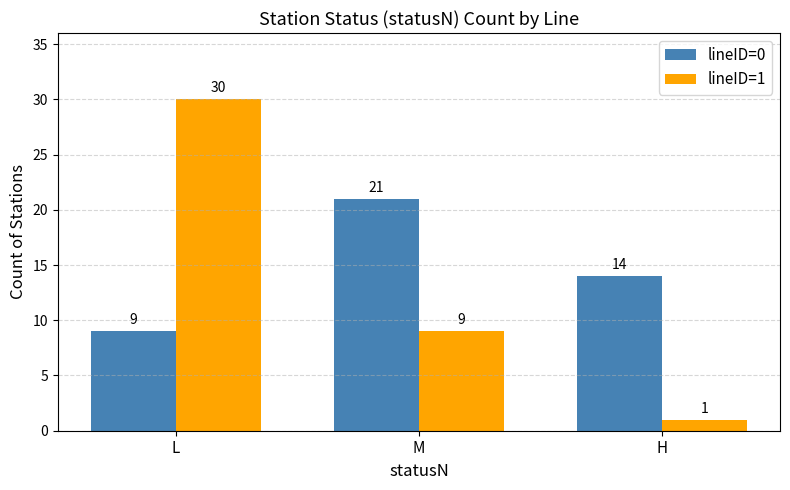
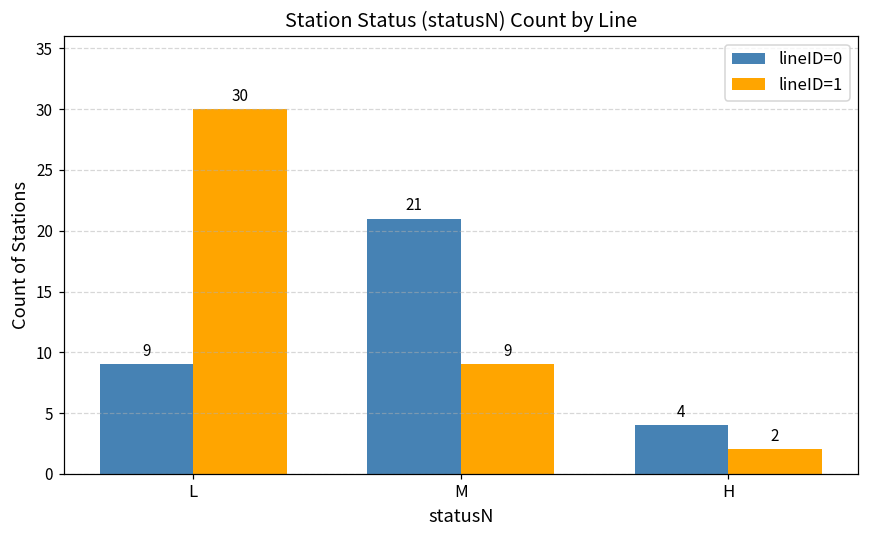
lineID=0, H: 14 -> 4
lineID=1, H: 1 -> 2
